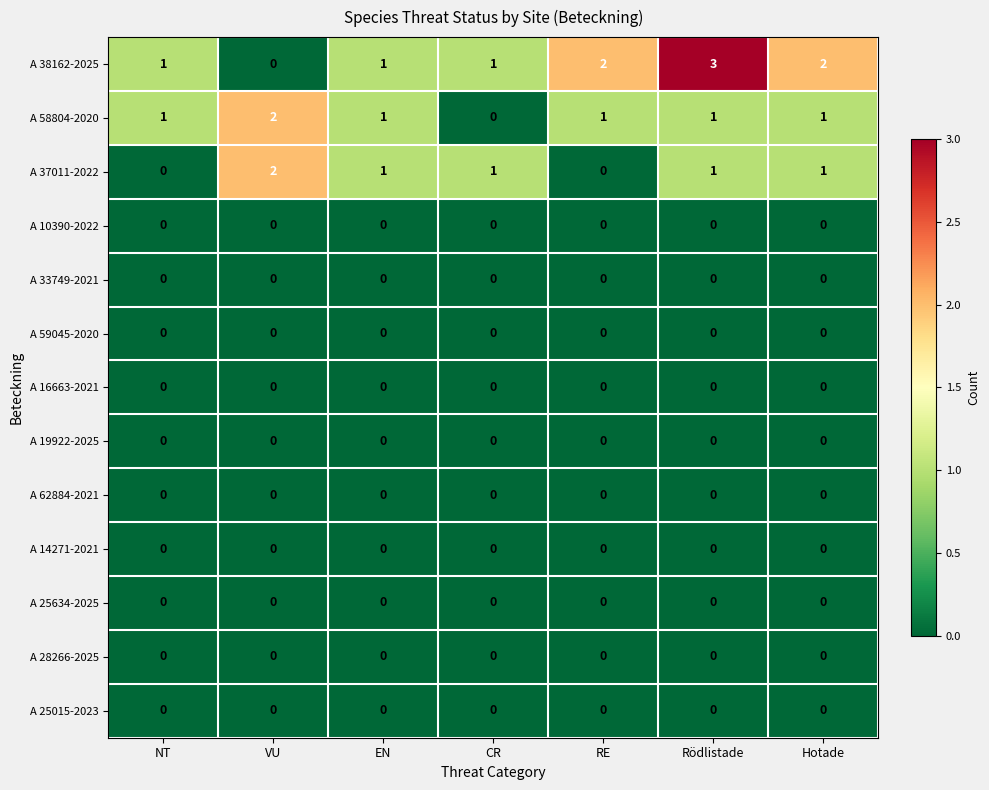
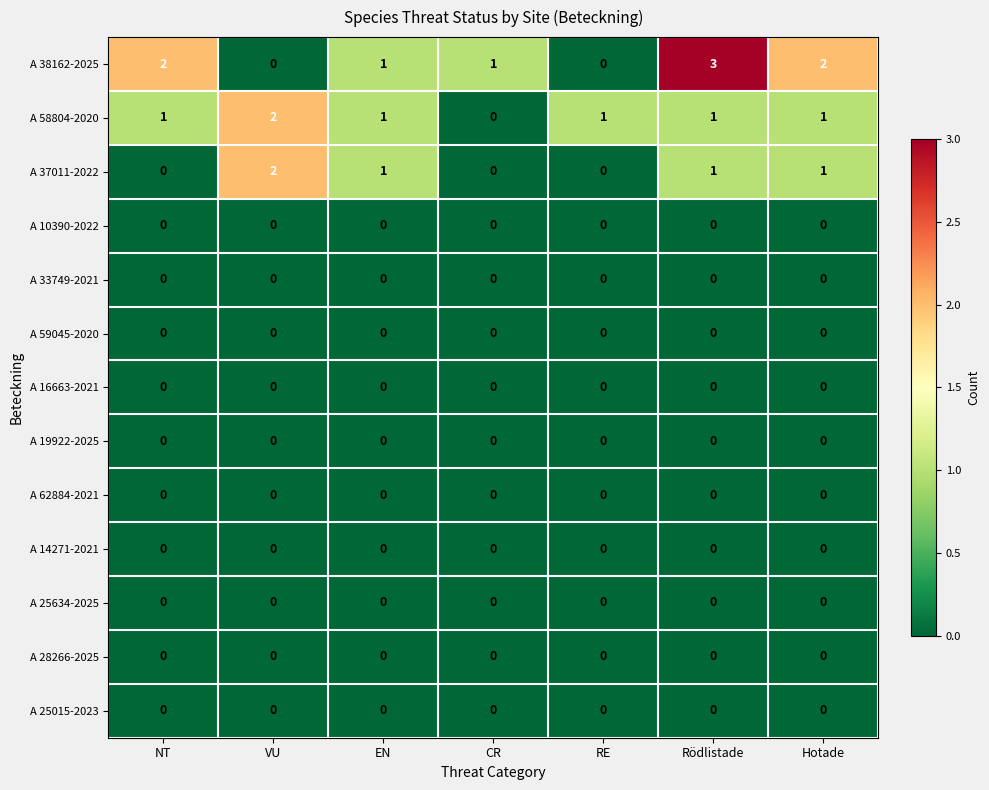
A 38162-2025, NT: 1 -> 2
A 38162-2025, RE: 2 -> 0
A 37011-2022, CR: 1 -> 0
